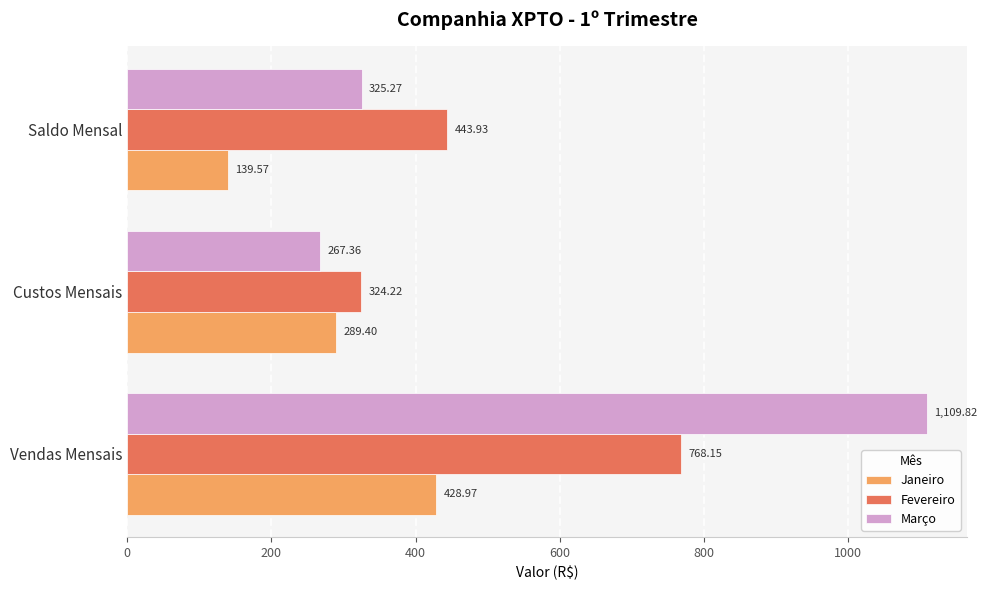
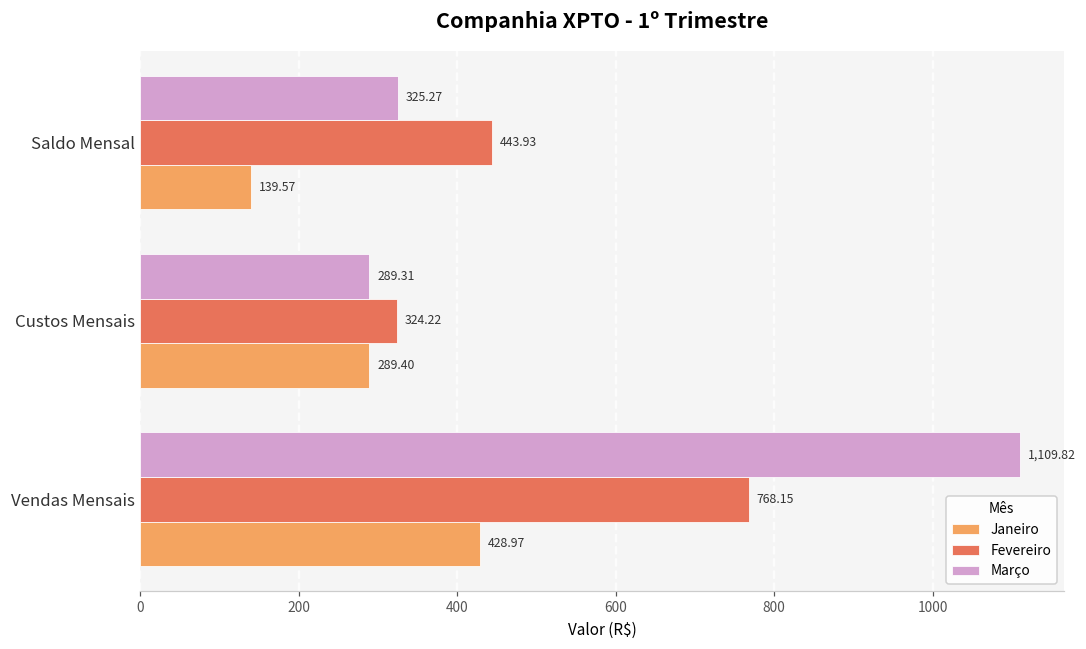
Março, Custos Mensais: 267.36 -> 289.31
